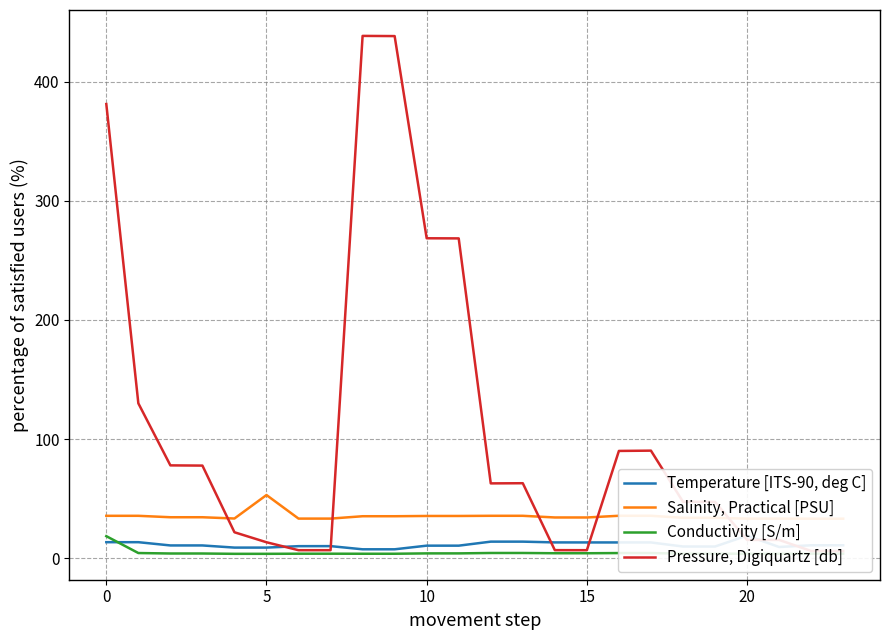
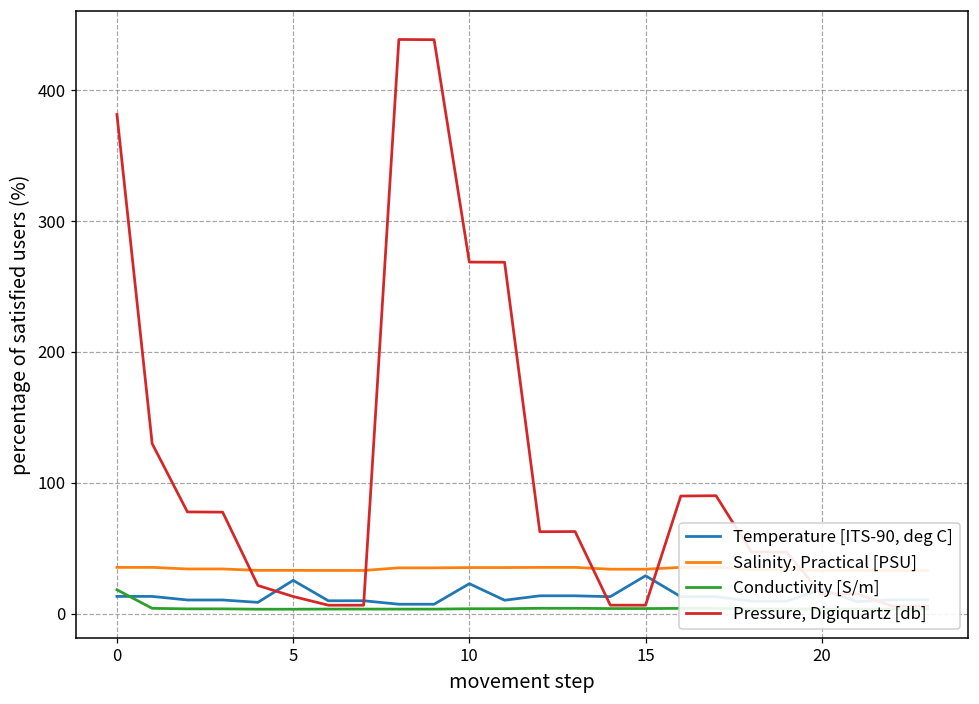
Temperature [ITS-90, deg C], 5: 9 -> 26
Salinity, Practical [PSU], 5: 53 -> 33
Temperature [ITS-90, deg C], 10: 10 -> 23
Temperature [ITS-90, deg C], 15: 13 -> 29
